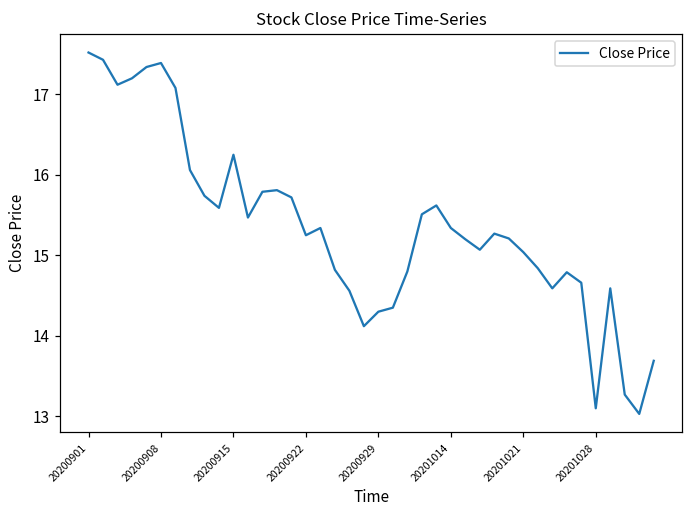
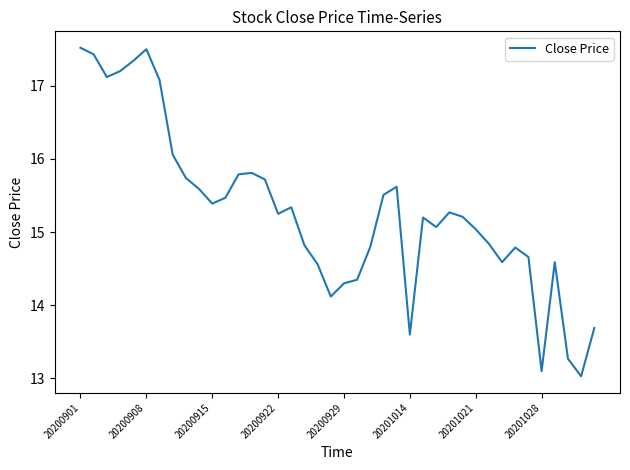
20200908: 17.4 -> 17.5
20200915: 16.3 -> 15.4
20201014: 15.3 -> 13.6
